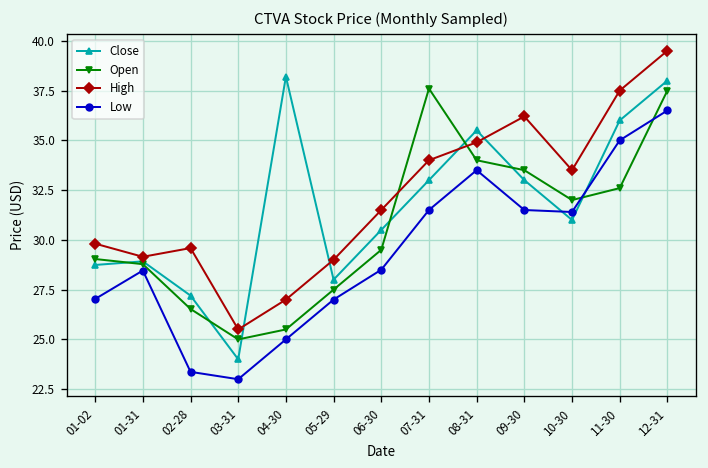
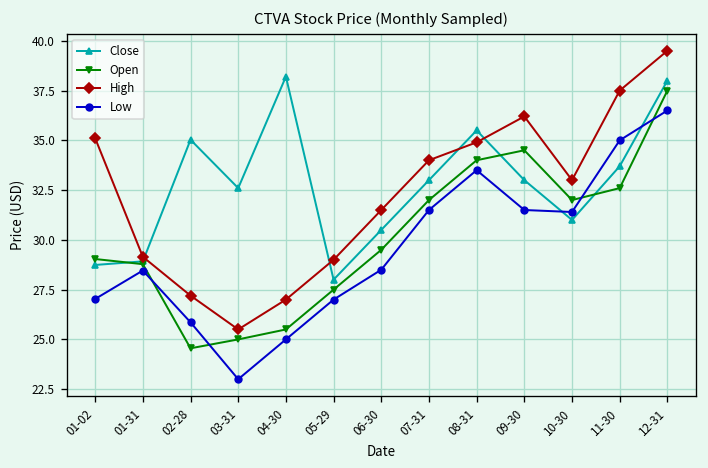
High, 01-02: 29.8 -> 35.1
Close, 02-28: 27.2 -> 35.0
Open, 02-28: 26.5 -> 24.6
High, 02-28: 29.6 -> 27.2
Low, 02-28: 23.4 -> 25.9
Close, 03-31: 24.0 -> 32.6
Open, 07-31: 37.6 -> 32.0
Open, 09-30: 33.5 -> 34.5
High, 10-30: 33.5 -> 33.0
Close, 11-30: 36.0 -> 33.7
